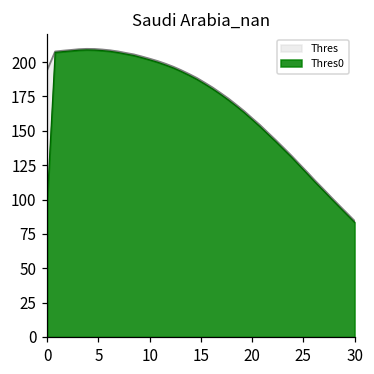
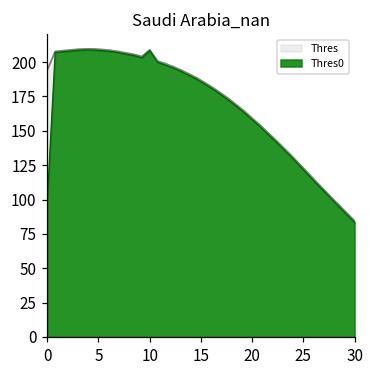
Thres, 10: 202 -> 209
Thres0, 10: 202 -> 208
